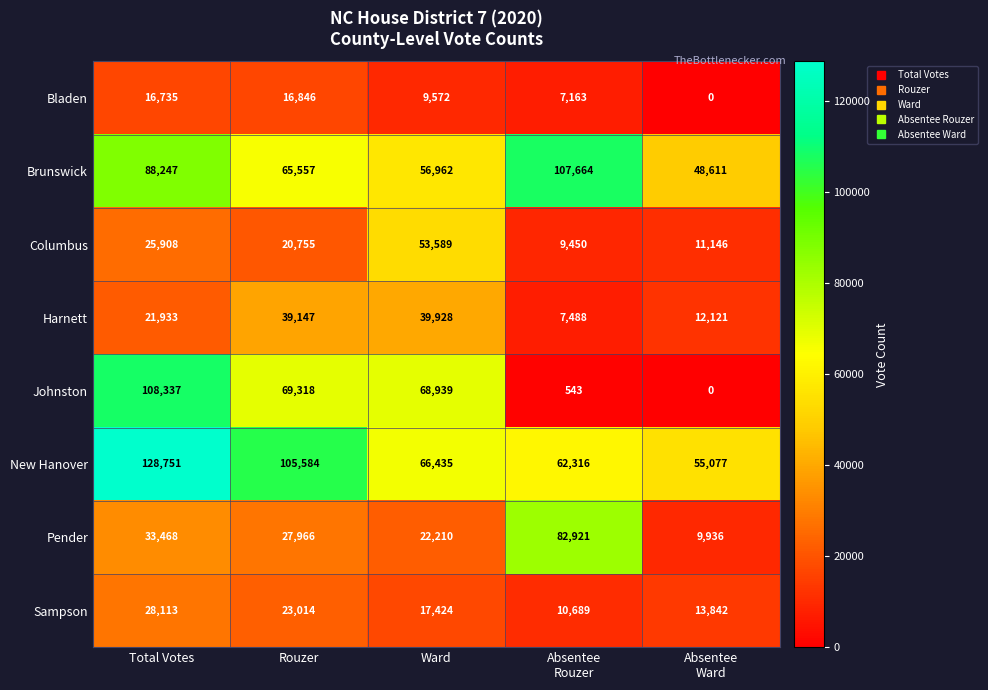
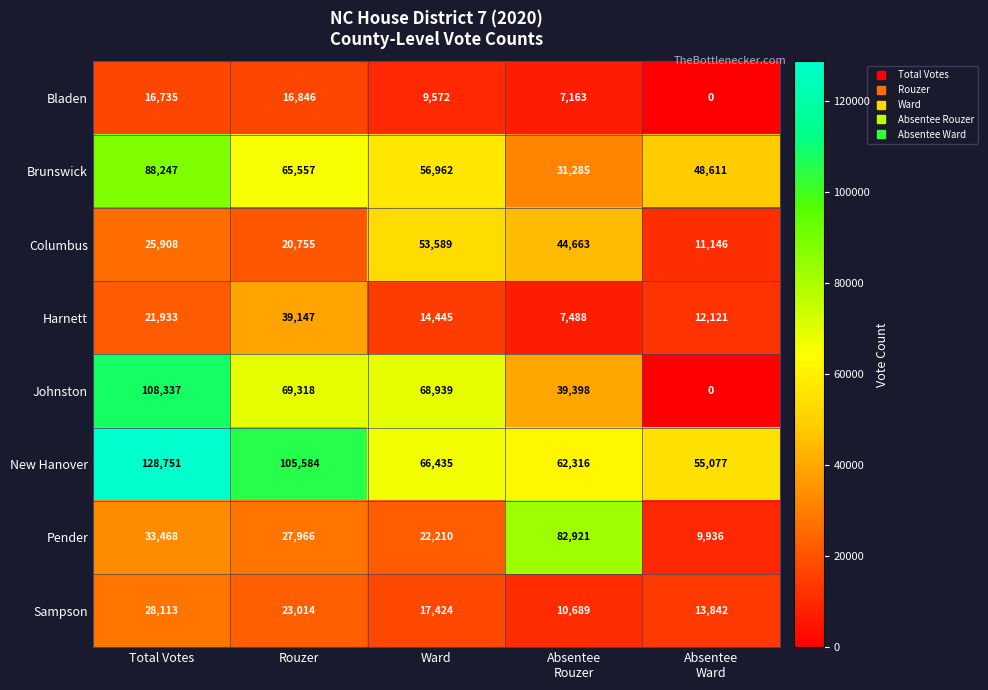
Brunswick, Absentee Rouzer: 107,664 -> 31,285
Columbus, Absentee Rouzer: 9,450 -> 44,663
Harnett, Ward: 39,928 -> 14,445
Johnston, Absentee Rouzer: 543 -> 39,398
